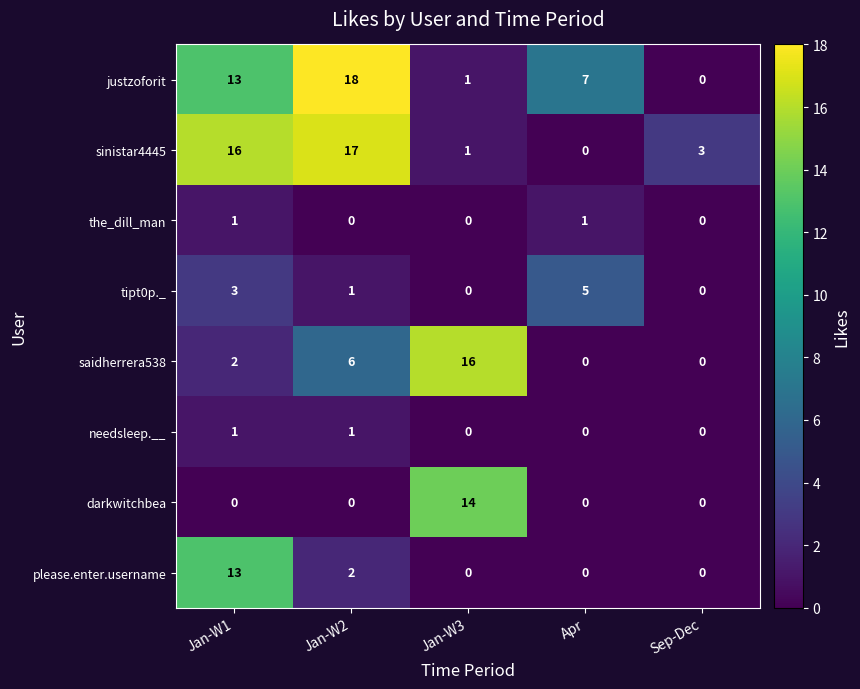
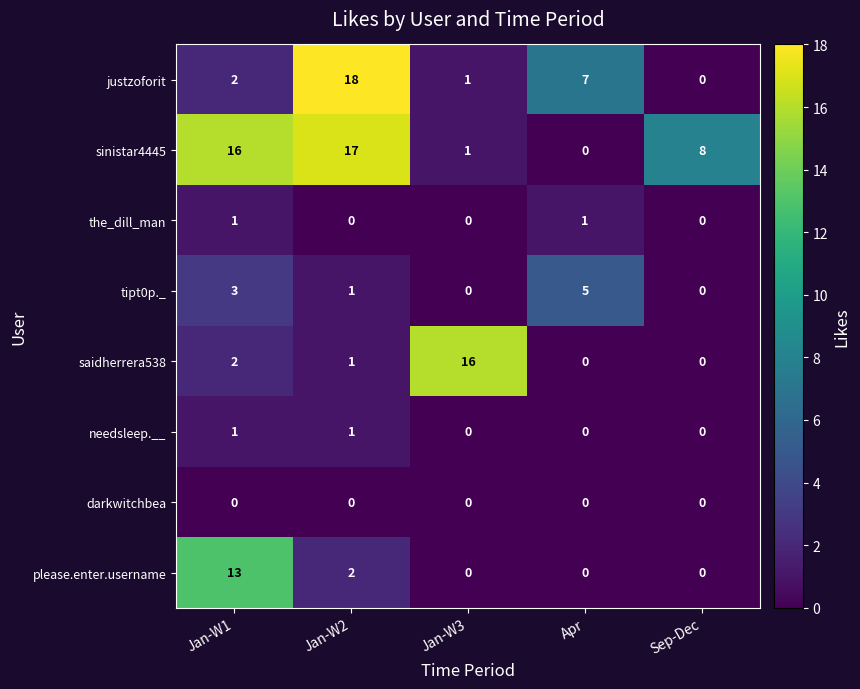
justzoforit, Jan-W1: 13 -> 2
sinistar4445, Sep-Dec: 3 -> 8
saidherrera538, Jan-W2: 6 -> 1
darkwitchbea, Jan-W3: 14 -> 0
